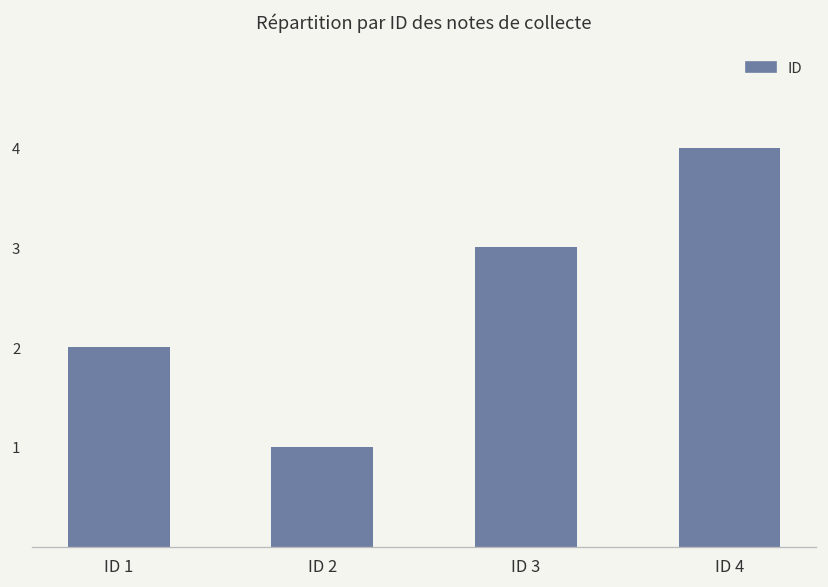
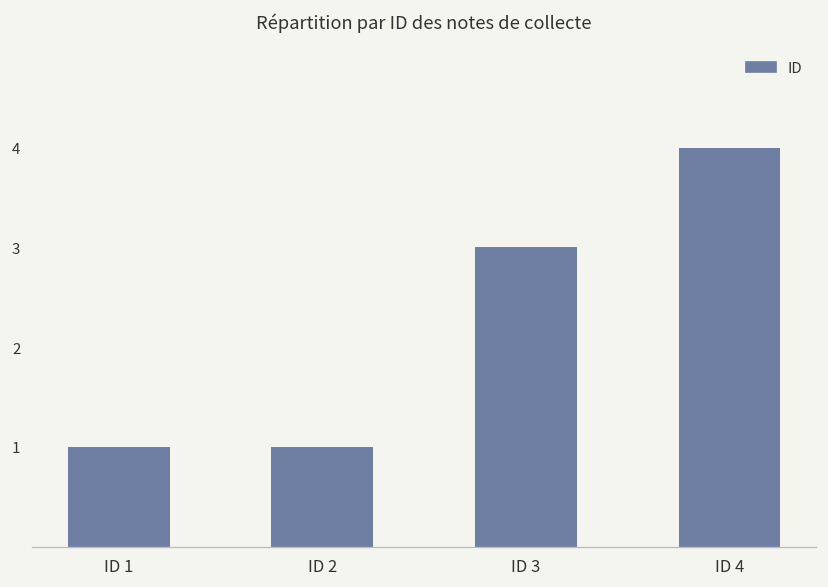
ID 1: 2 -> 1
